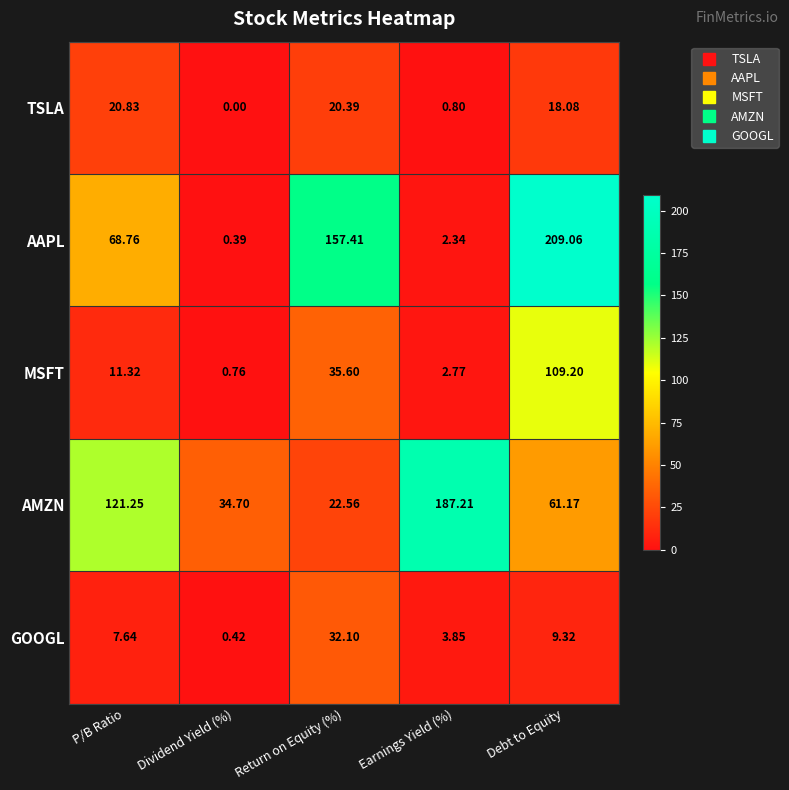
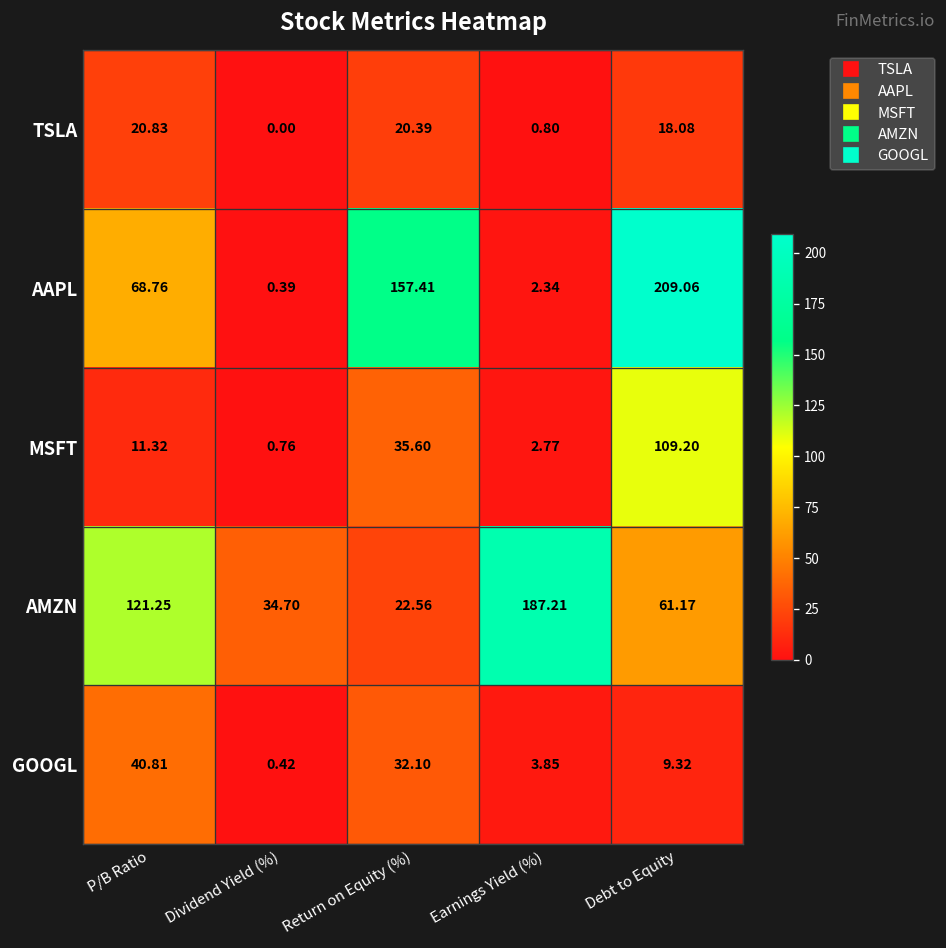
GOOGL, P/B Ratio: 7.64 -> 40.81
